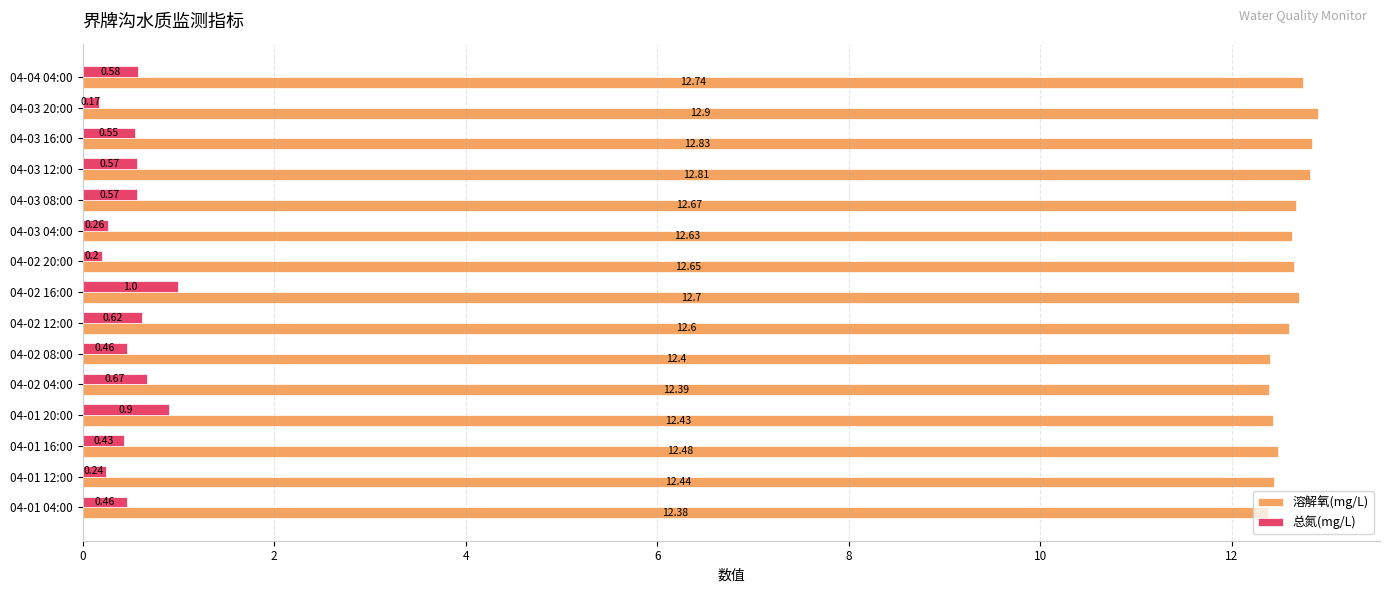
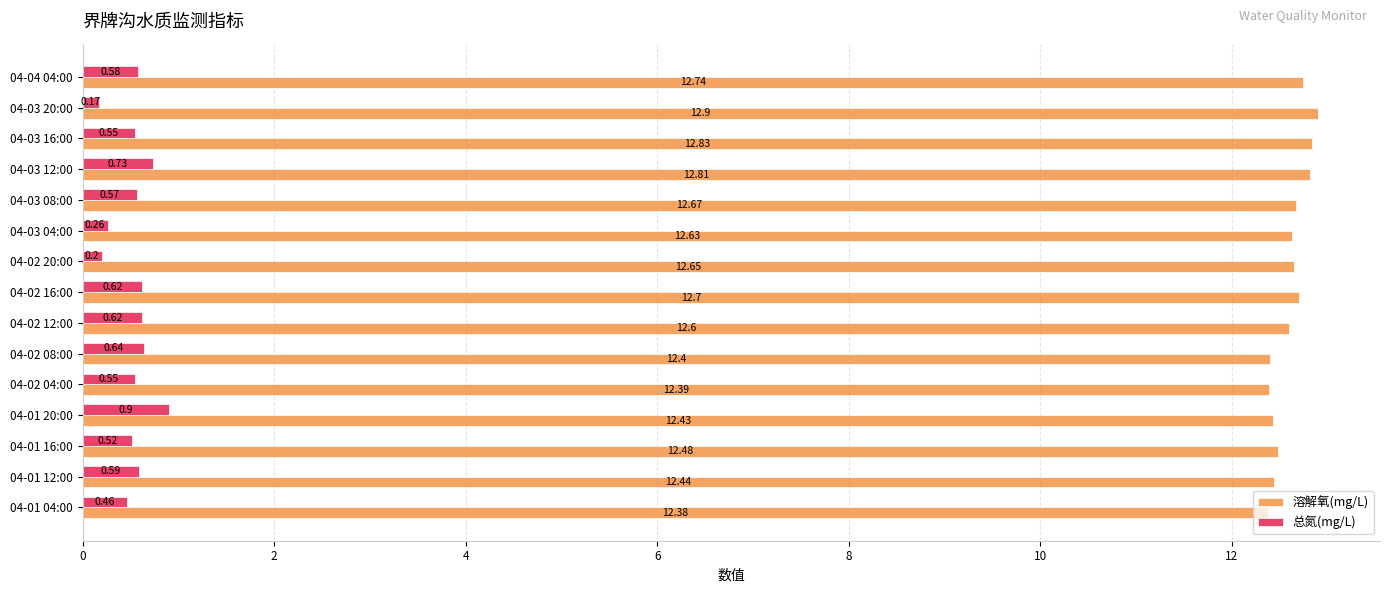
总氮(mg/L), 04-03 12:00: 0.57 -> 0.73
总氮(mg/L), 04-02 16:00: 1.0 -> 0.62
总氮(mg/L), 04-02 08:00: 0.46 -> 0.64
总氮(mg/L), 04-02 04:00: 0.67 -> 0.55
总氮(mg/L), 04-01 16:00: 0.43 -> 0.52
总氮(mg/L), 04-01 12:00: 0.24 -> 0.59
